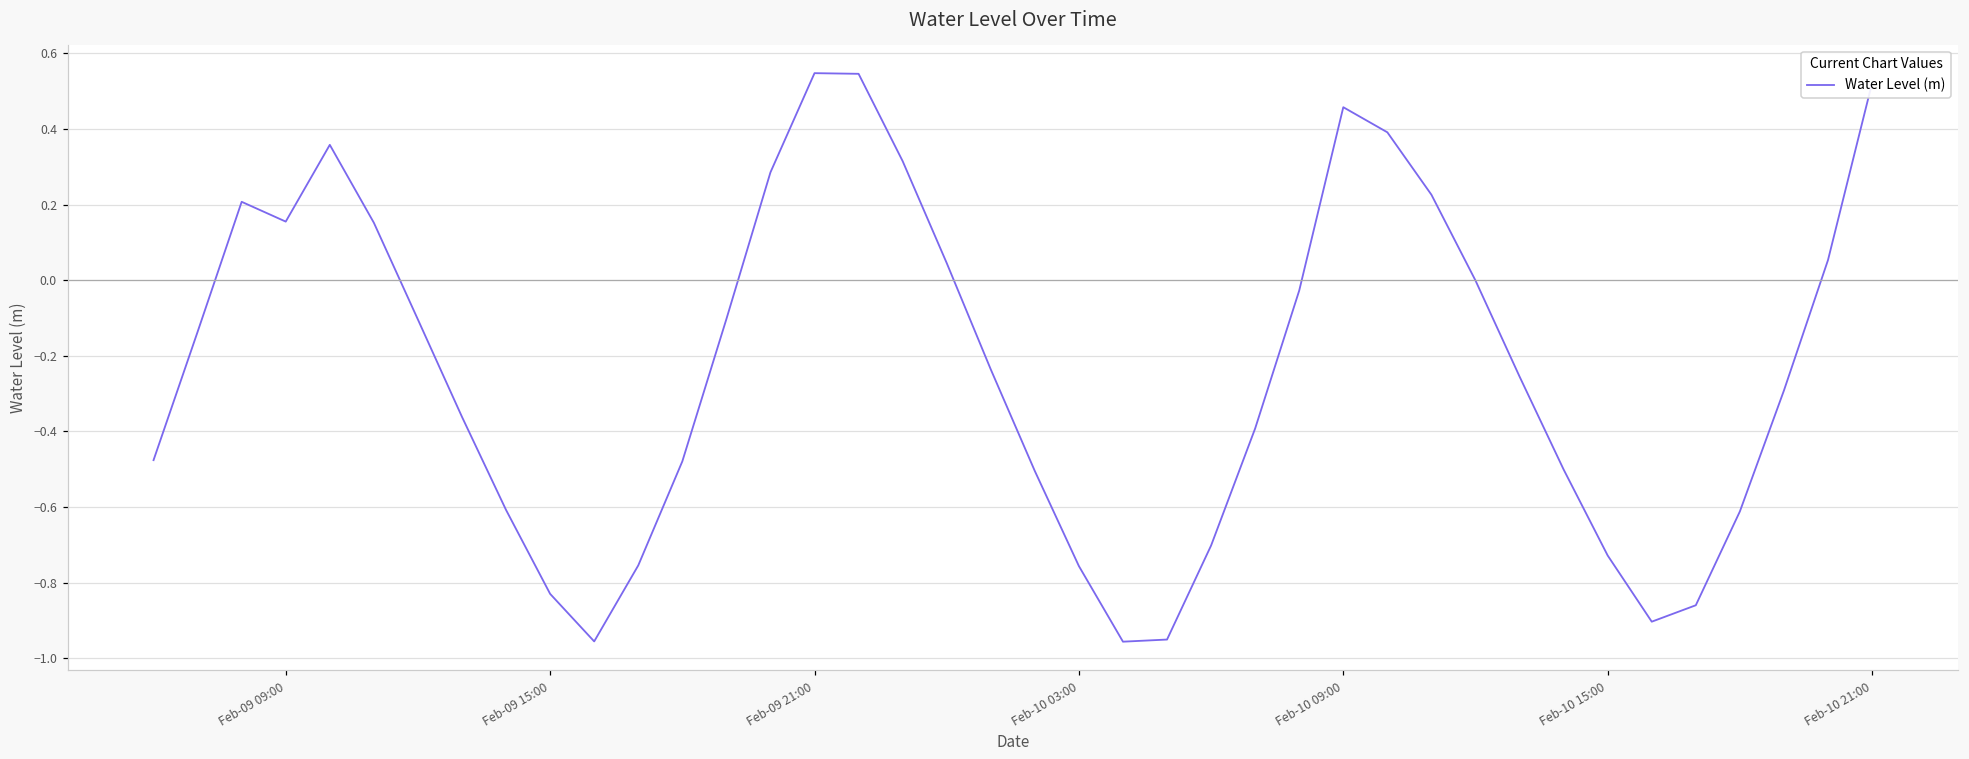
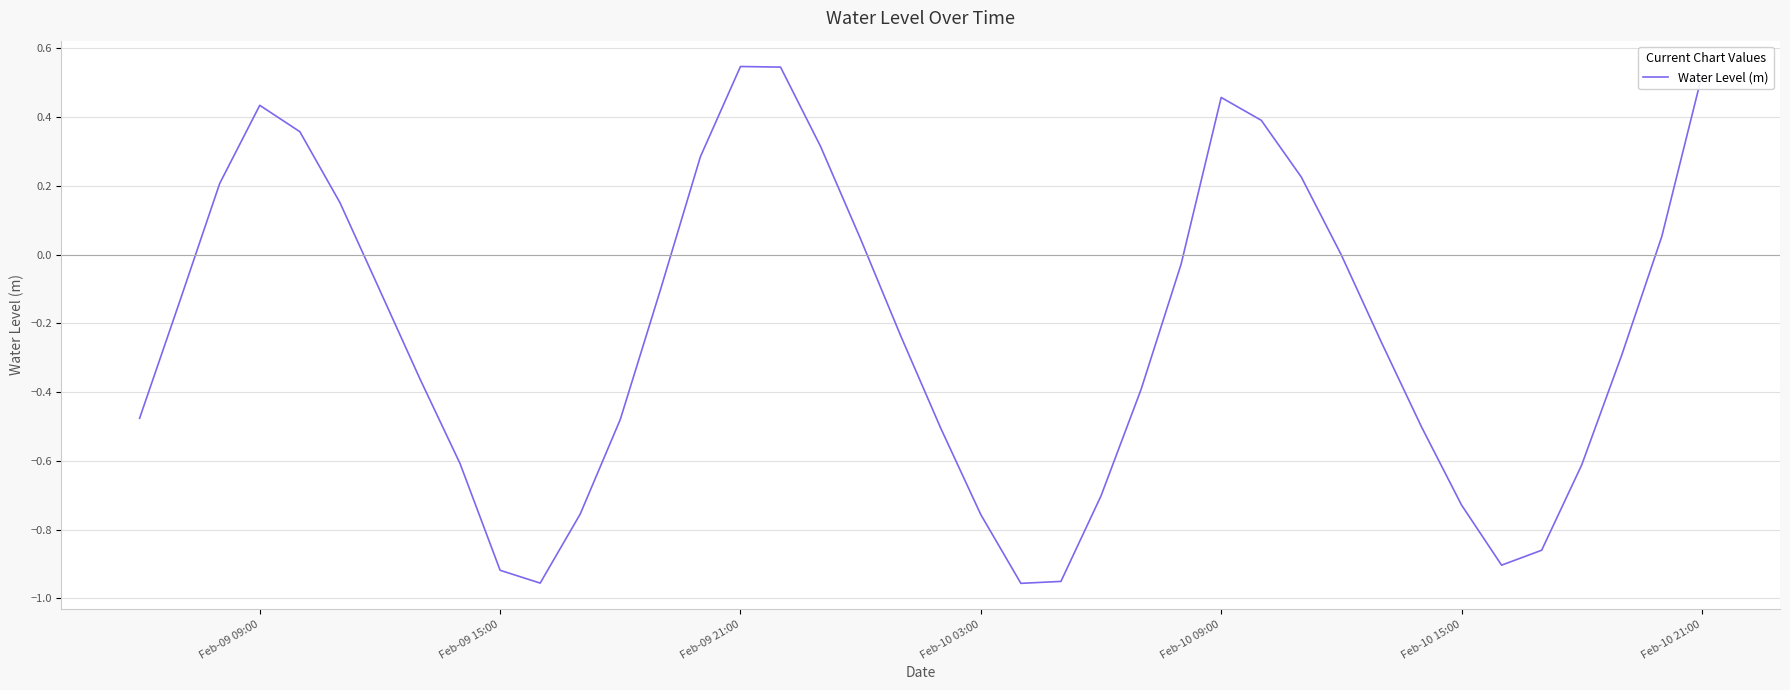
Feb-09 09:00: 0.15 -> 0.43
Feb-09 15:00: -0.83 -> -0.92
